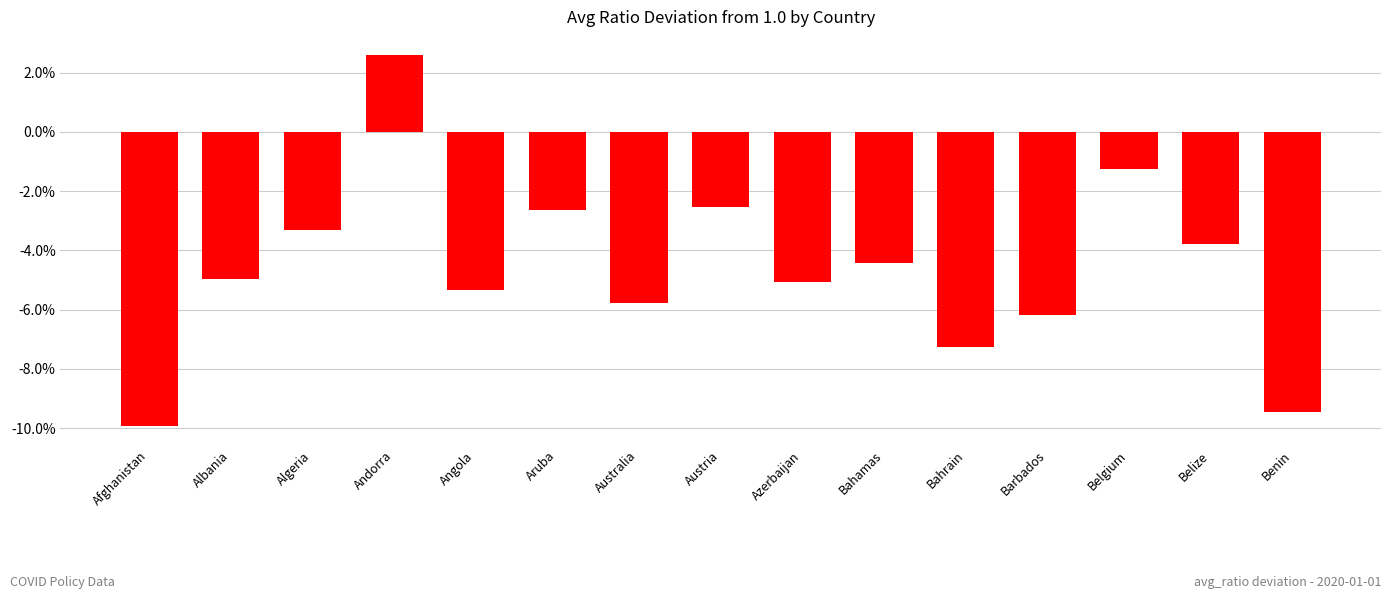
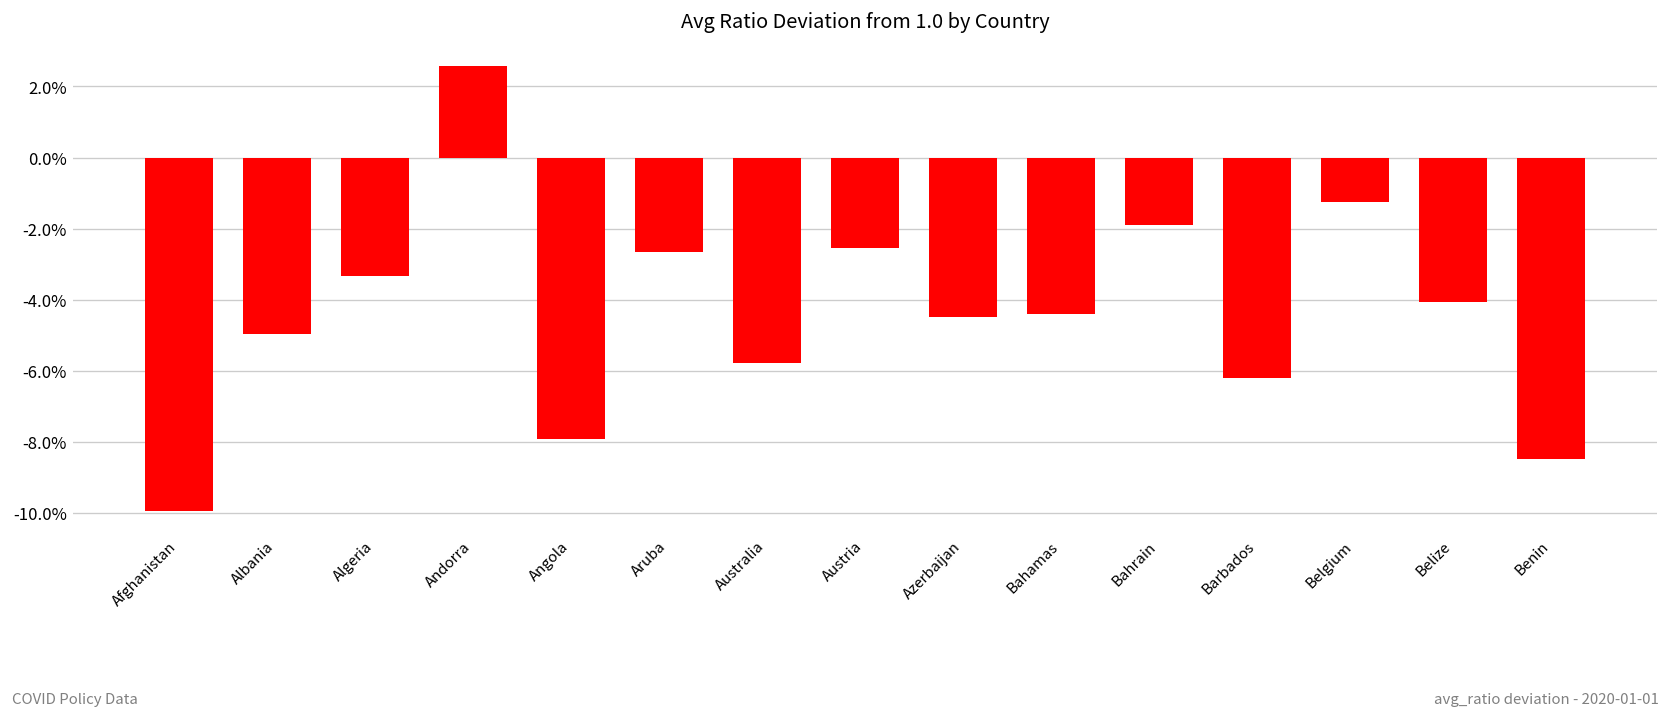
Angola: -5.3% -> -7.9%
Azerbaijan: -5.1% -> -4.5%
Bahrain: -7.3% -> -1.9%
Belize: -3.8% -> -4.1%
Benin: -9.5% -> -8.5%
